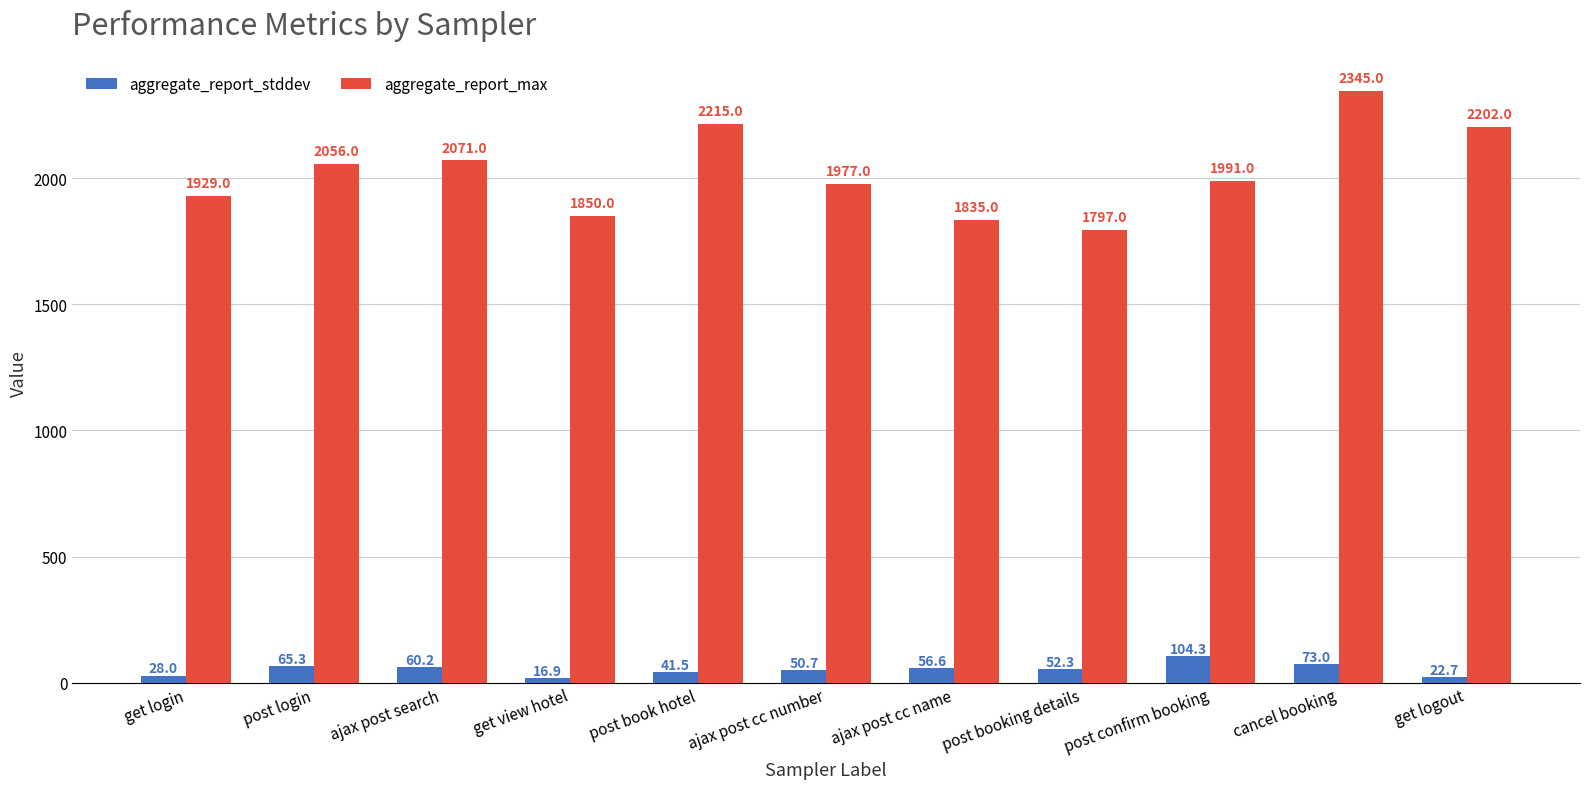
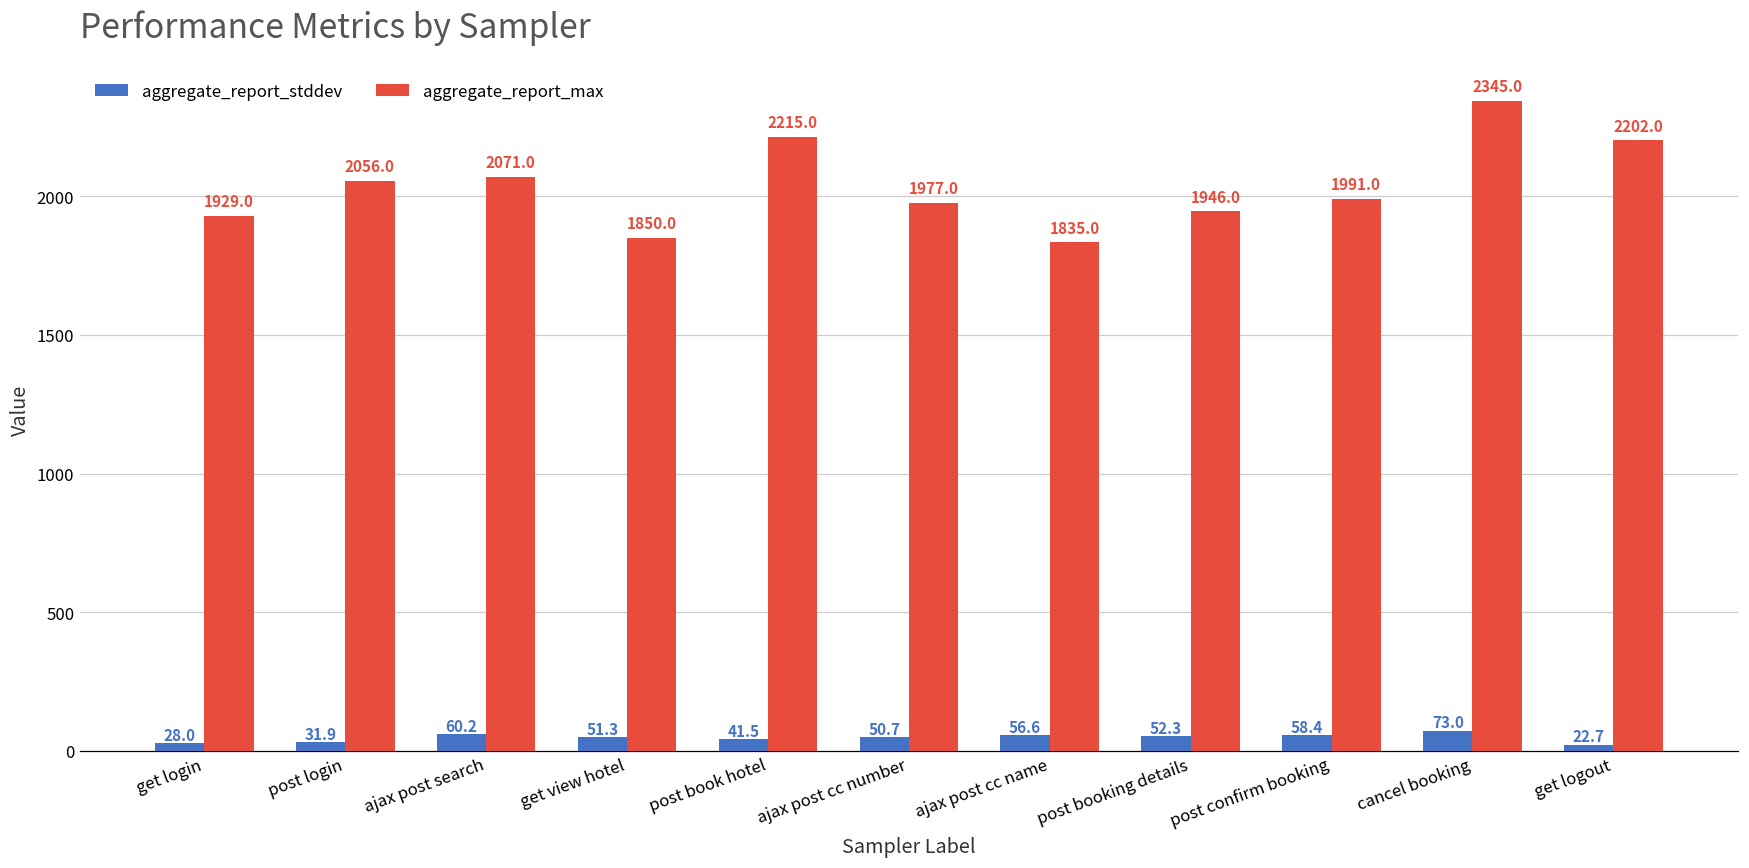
aggregate_report_stddev, post login: 65.3 -> 31.9
aggregate_report_stddev, get view hotel: 16.9 -> 51.3
aggregate_report_max, post booking details: 1797.0 -> 1946.0
aggregate_report_stddev, post confirm booking: 104.3 -> 58.4
